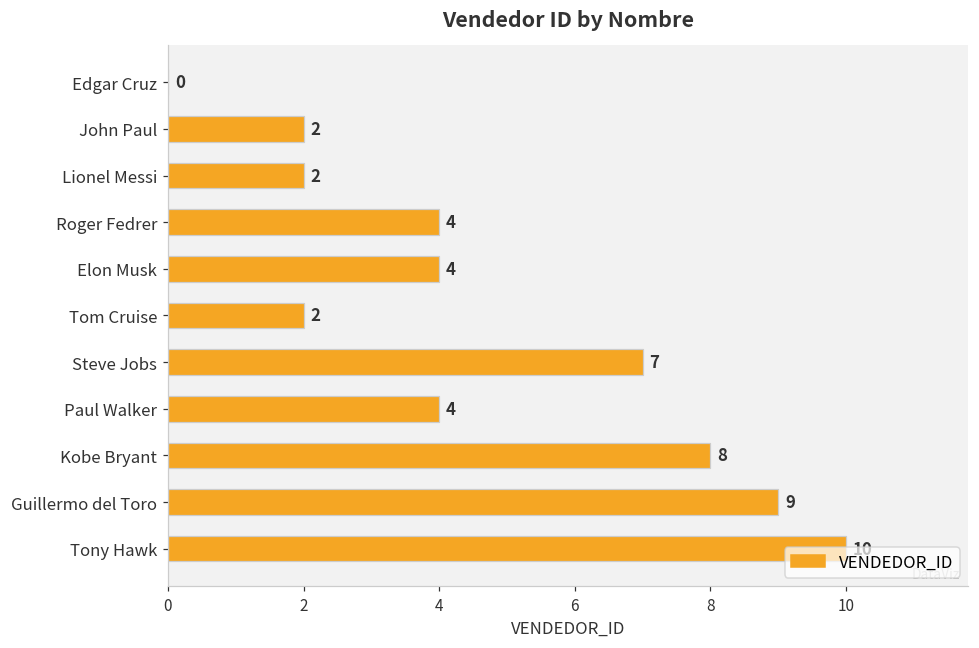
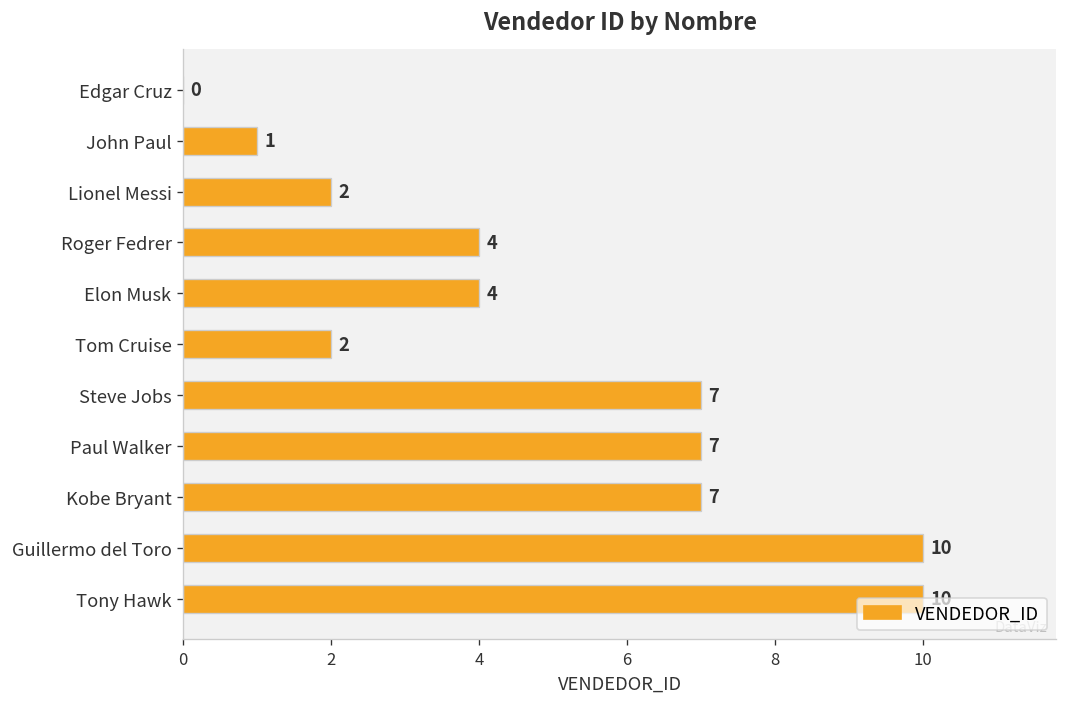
John Paul: 2 -> 1
Paul Walker: 4 -> 7
Kobe Bryant: 8 -> 7
Guillermo del Toro: 9 -> 10
